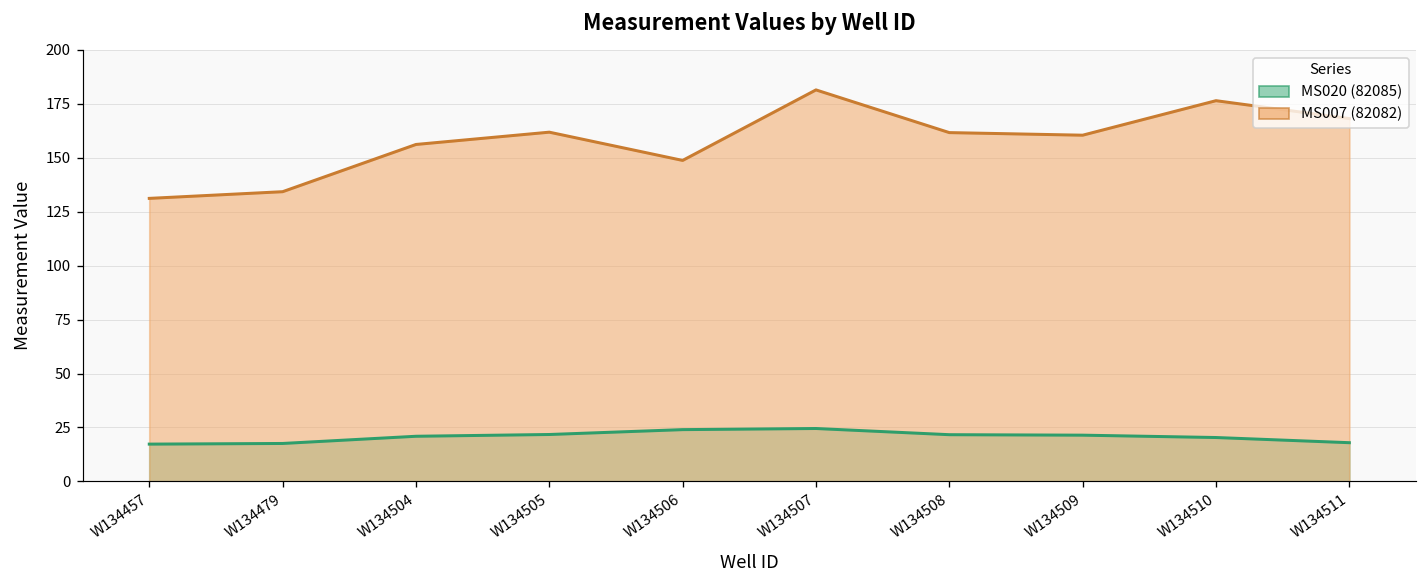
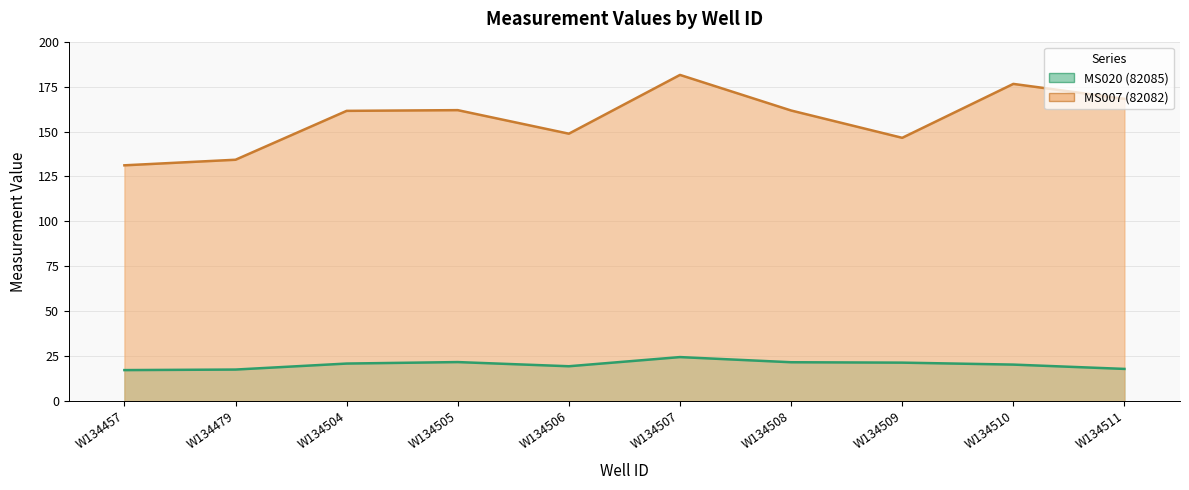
MS007 (82082), W134504: 156 -> 162
MS020 (82085), W134506: 24 -> 19
MS007 (82082), W134509: 161 -> 147
